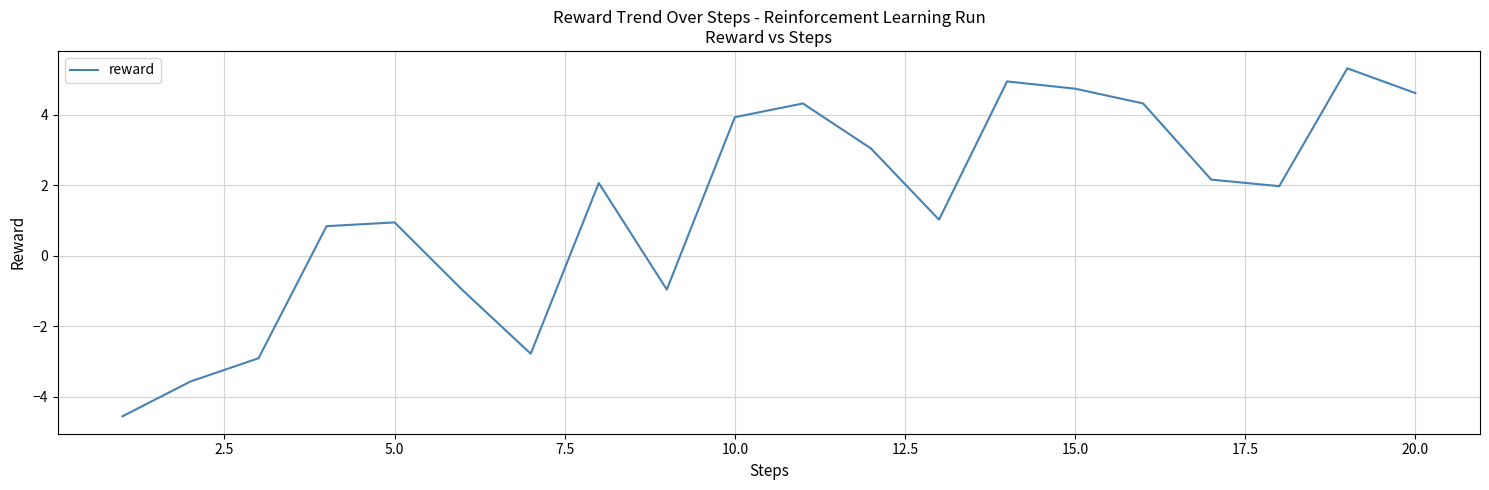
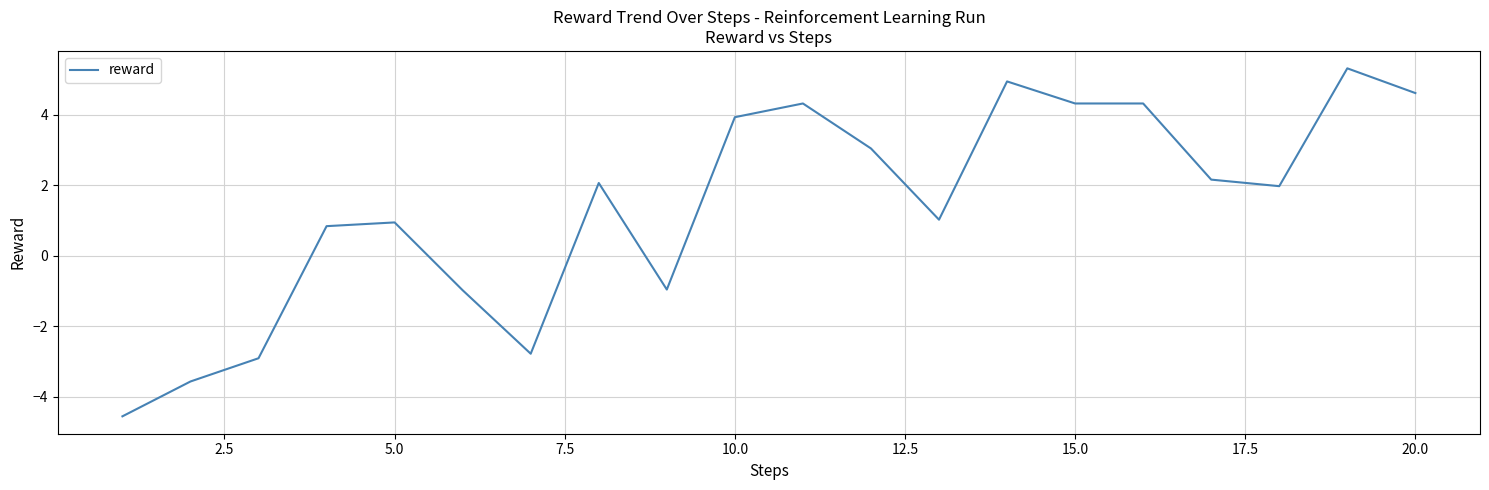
15.0: 4.7 -> 4.3
